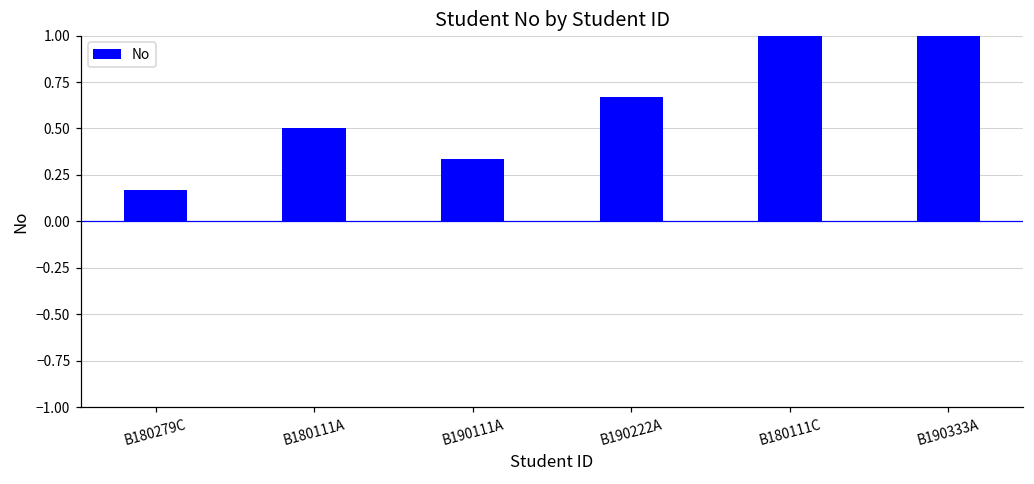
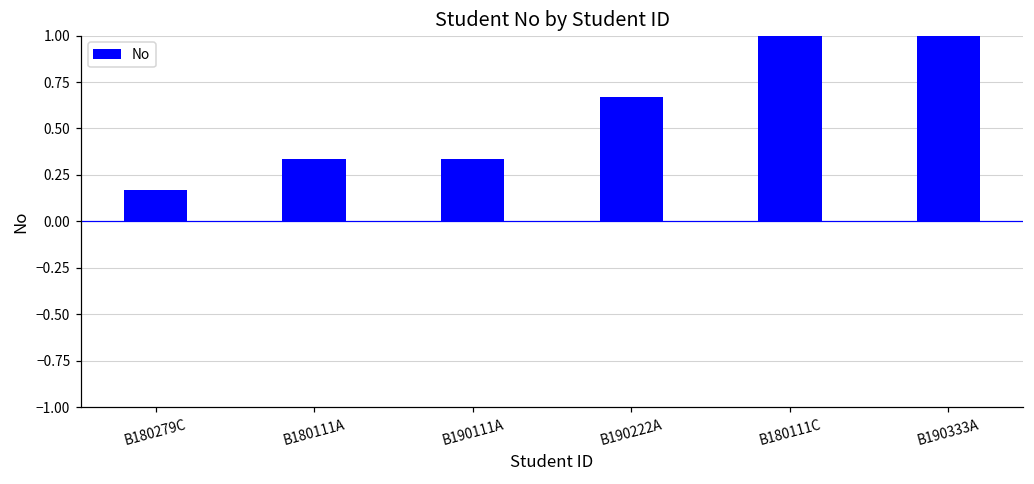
B180111A: 0.50 -> 0.33
